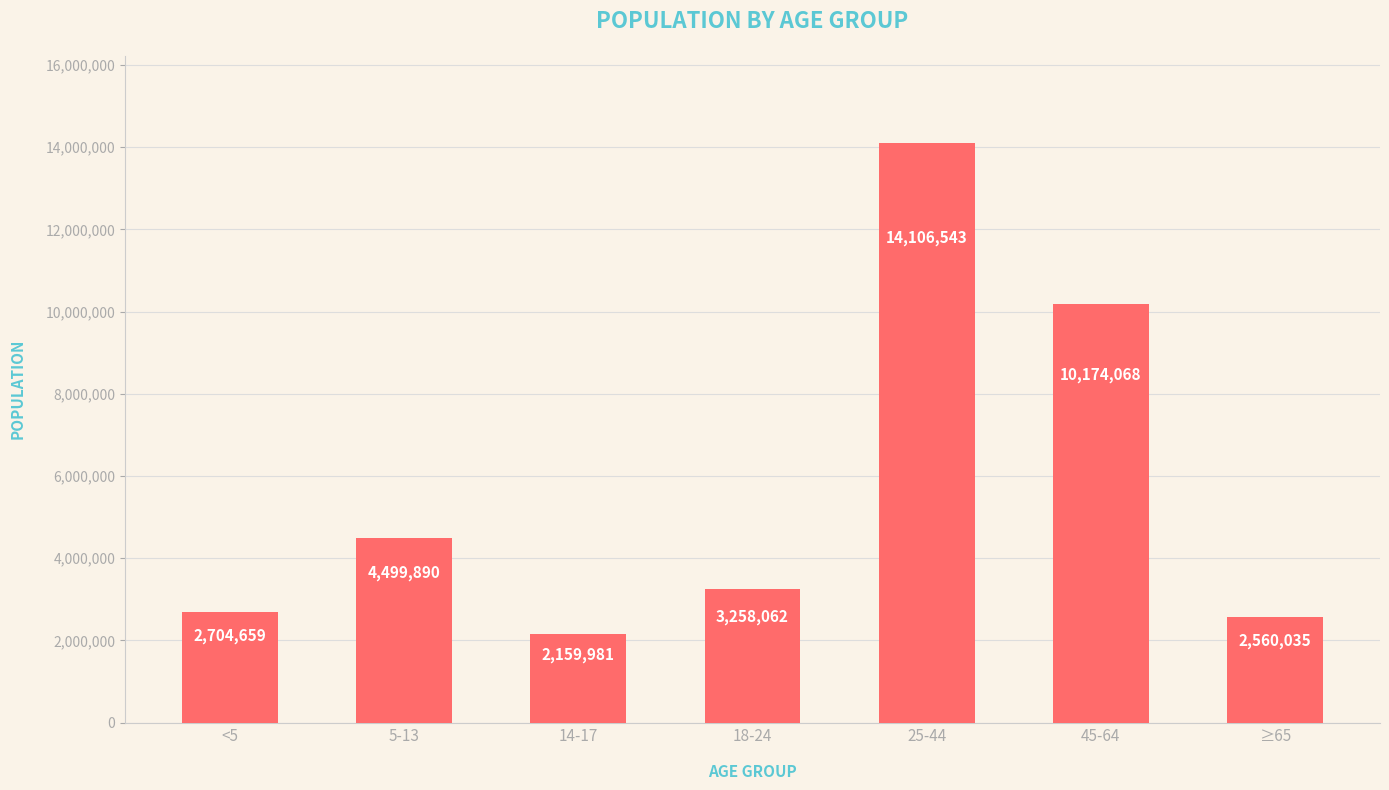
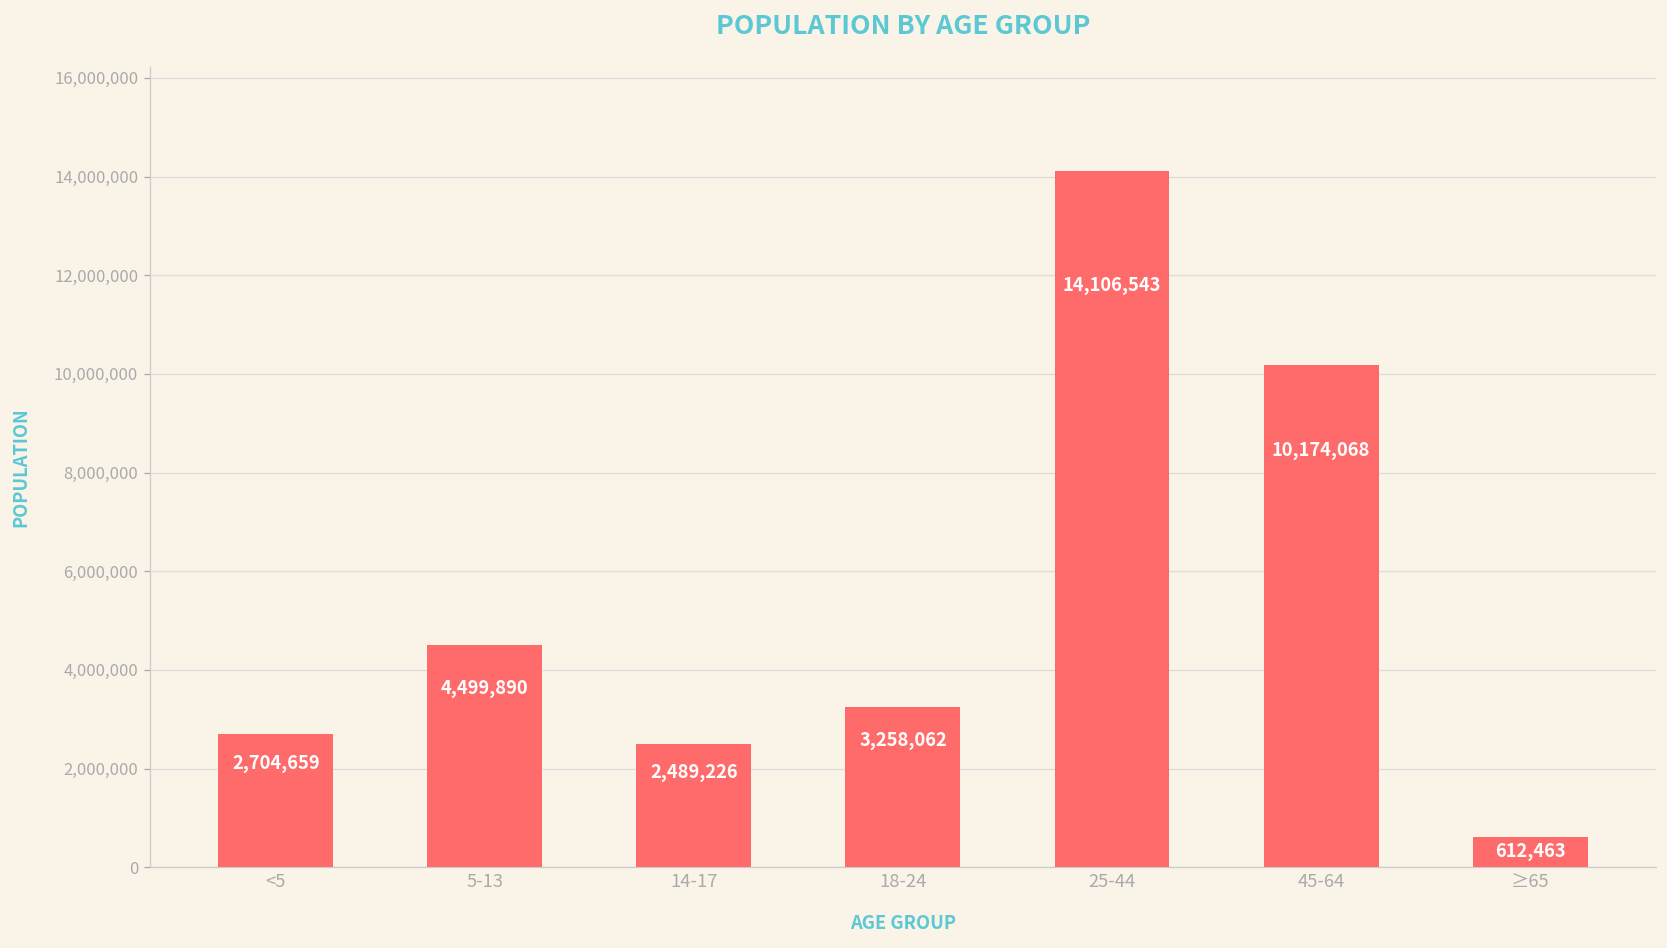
14-17: 2,159,981 -> 2,489,226
≥65: 2,560,035 -> 612,463
